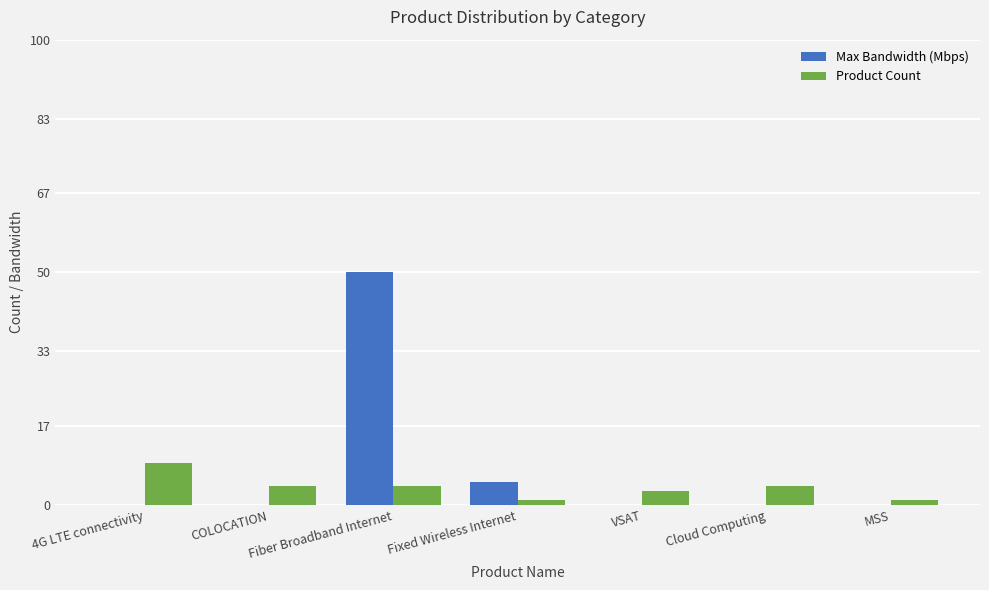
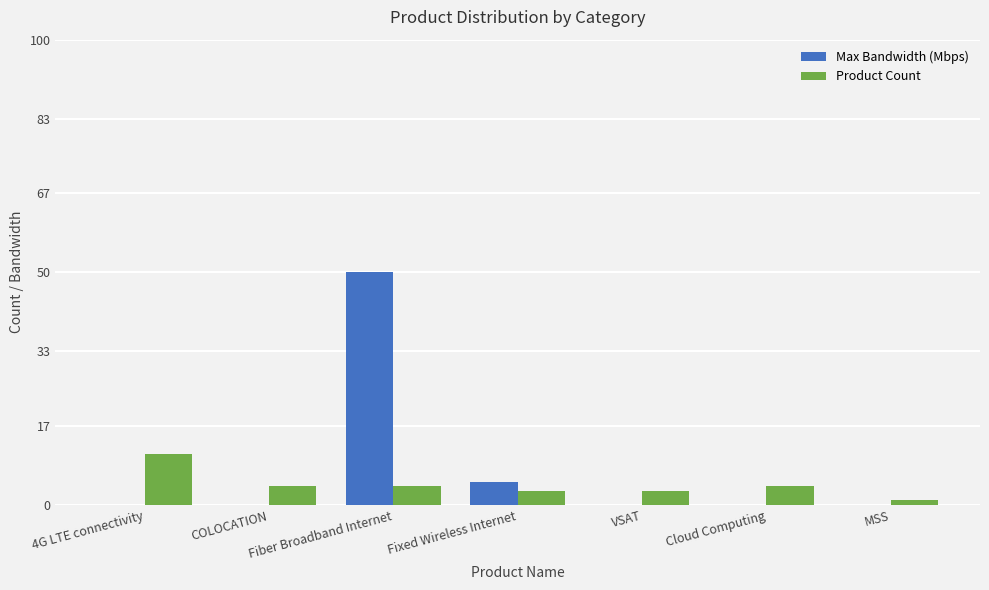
Product Count, 4G LTE connectivity: 9 -> 11
Product Count, Fixed Wireless Internet: 1 -> 3
